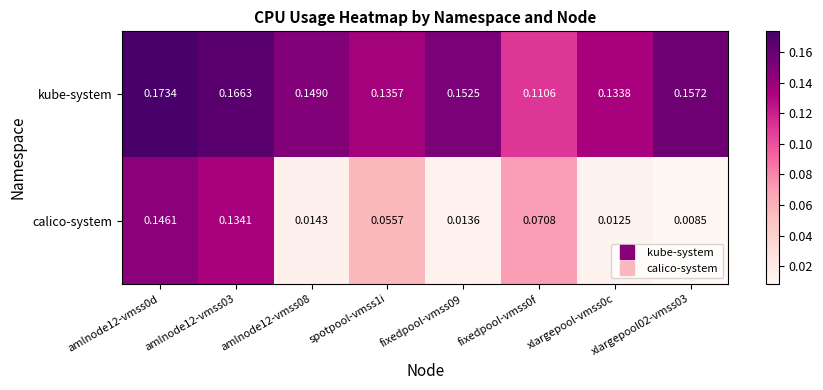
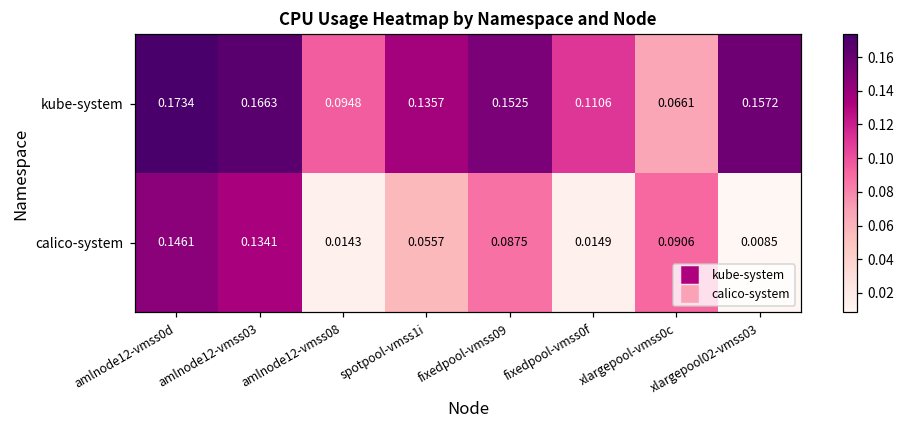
kube-system, amlnode12-vmss08: 0.1490 -> 0.0948
kube-system, xlargepool-vmss0c: 0.1338 -> 0.0661
calico-system, fixedpool-vmss09: 0.0136 -> 0.0875
calico-system, fixedpool-vmss0f: 0.0708 -> 0.0149
calico-system, xlargepool-vmss0c: 0.0125 -> 0.0906
